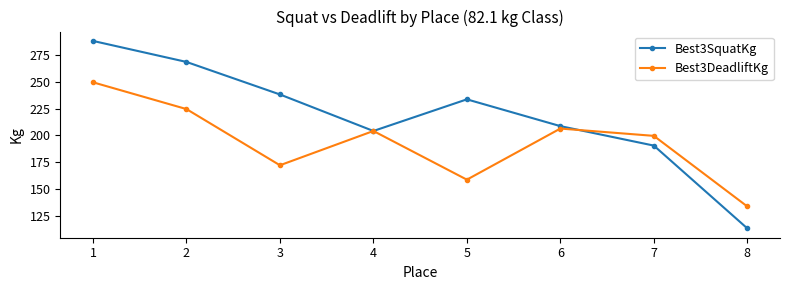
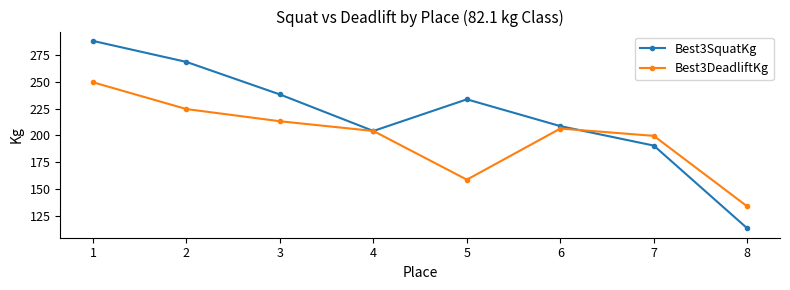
Best3DeadliftKg, 3: 172 -> 213
